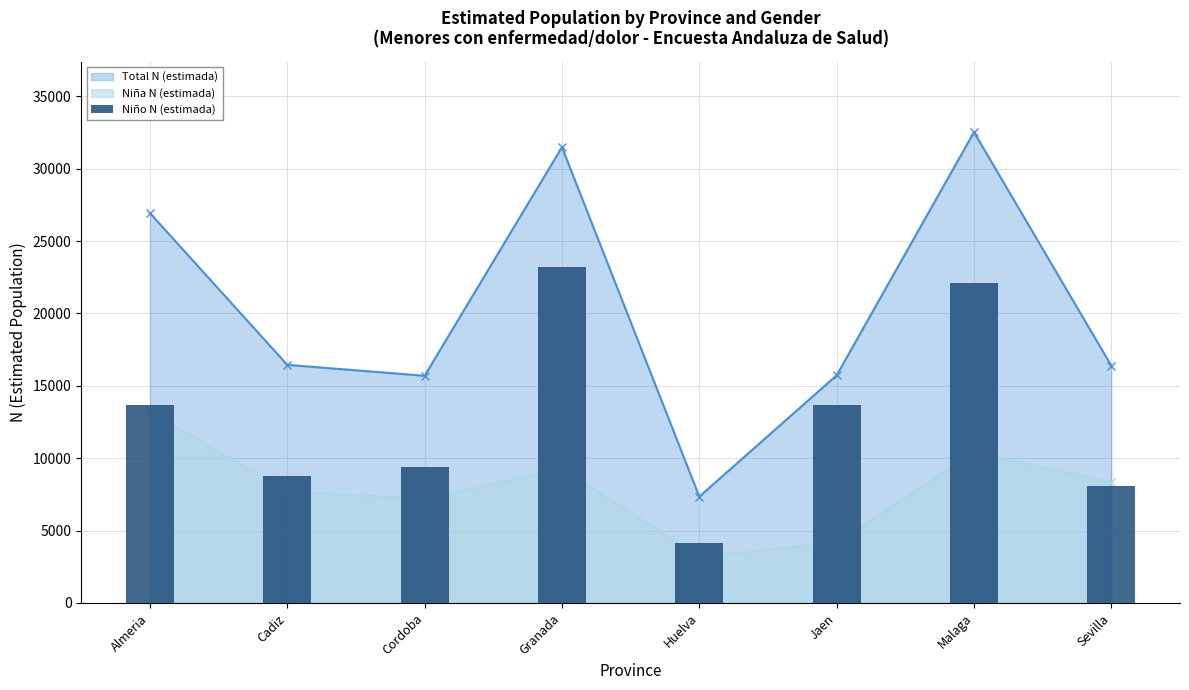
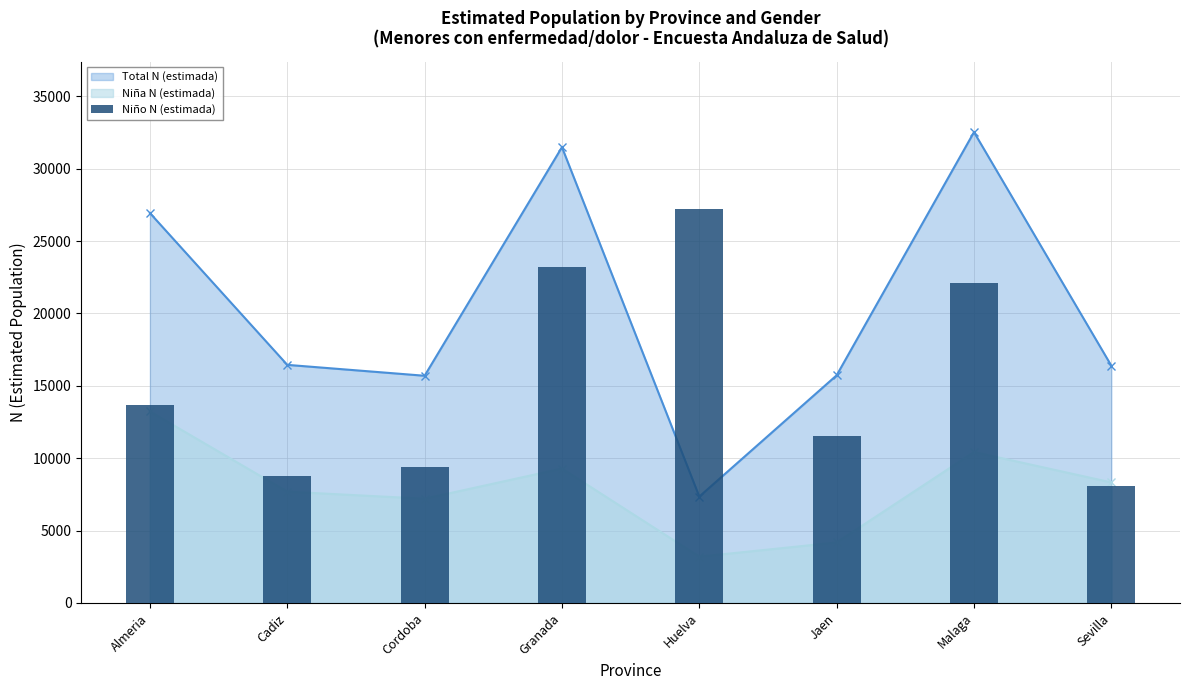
Niño N (estimada), Huelva: 4200 -> 27300
Niño N (estimada), Jaen: 13700 -> 11500
